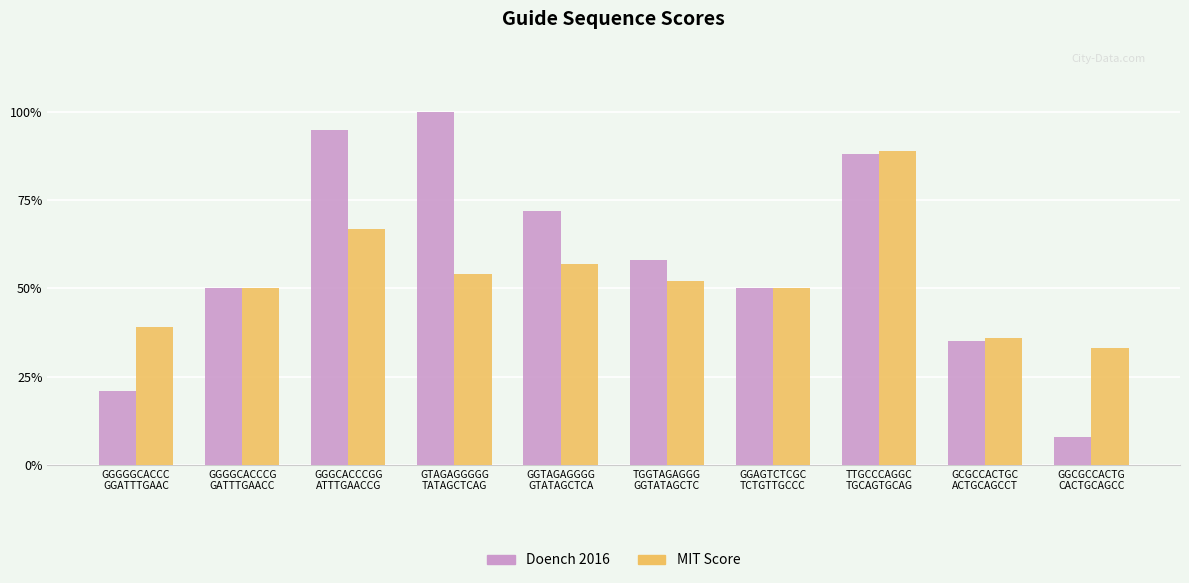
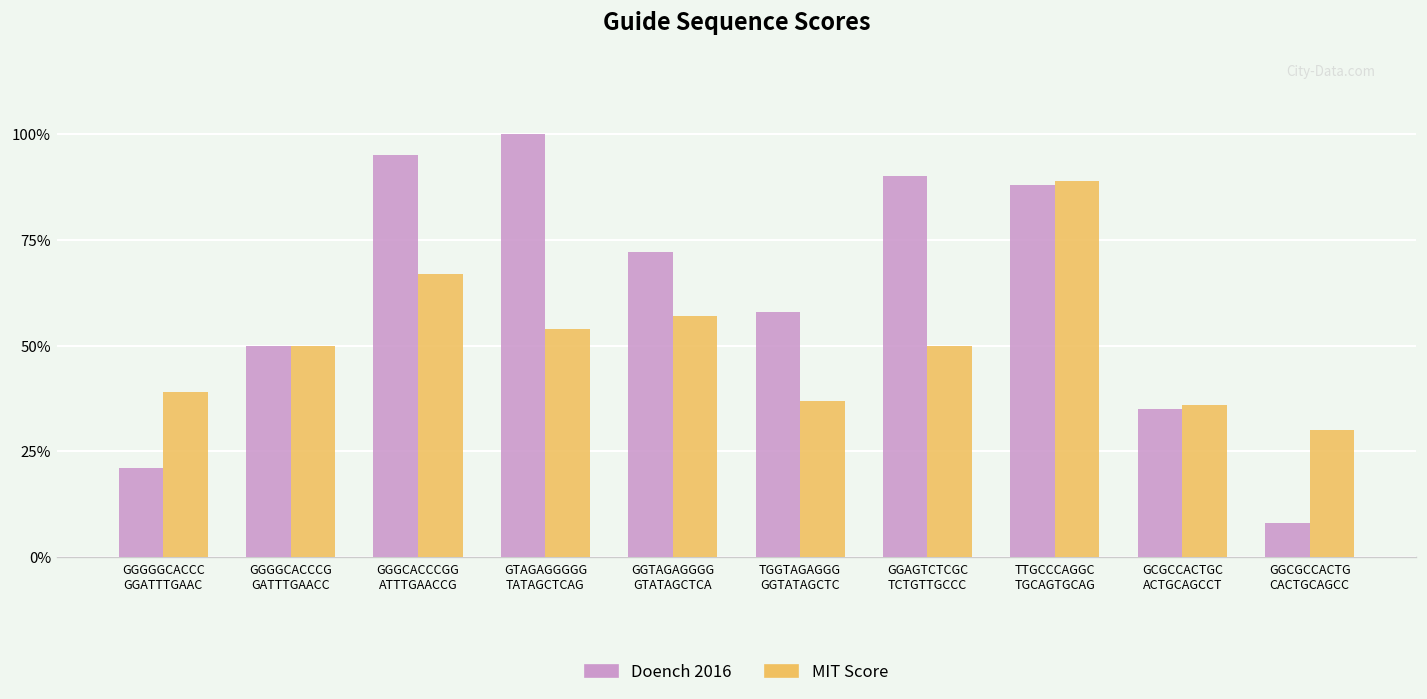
MIT Score, TGGTAGAGGG GGTATAGCTC: 52% -> 37%
Doench 2016, GGAGTCTCGC TCTGTTGCCC: 50% -> 90%
MIT Score, GGCGCCACTG CACTGCAGCC: 33% -> 30%
